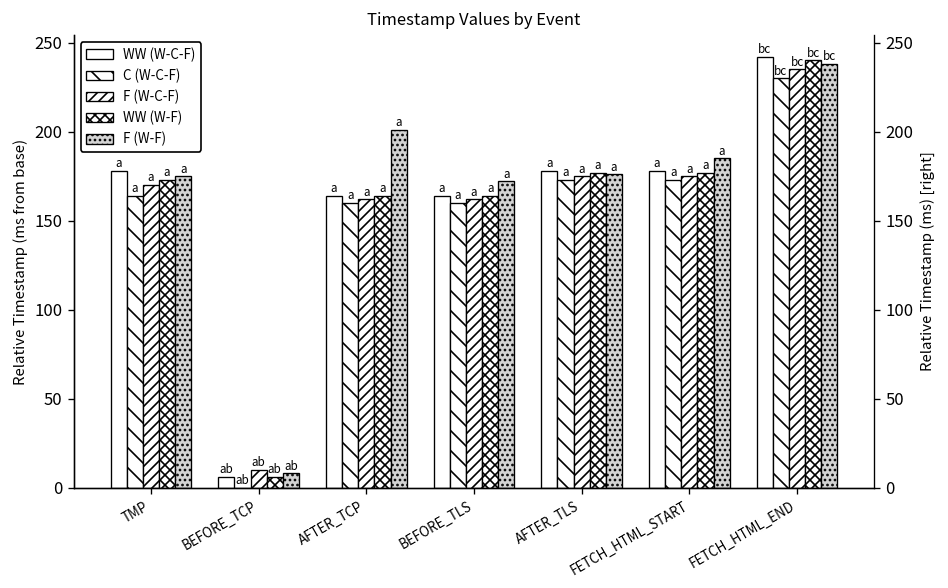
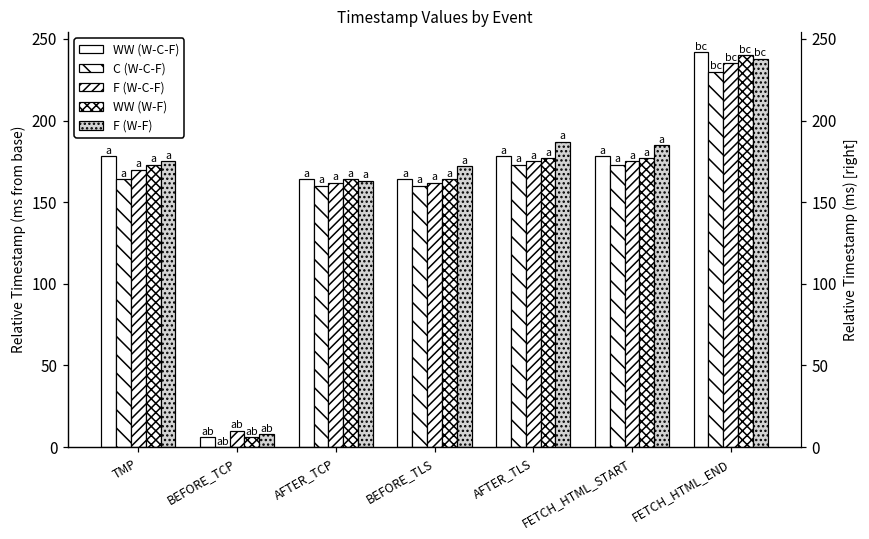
F (W-F), AFTER_TCP: 201 -> 163
F (W-F), AFTER_TLS: 176 -> 187
